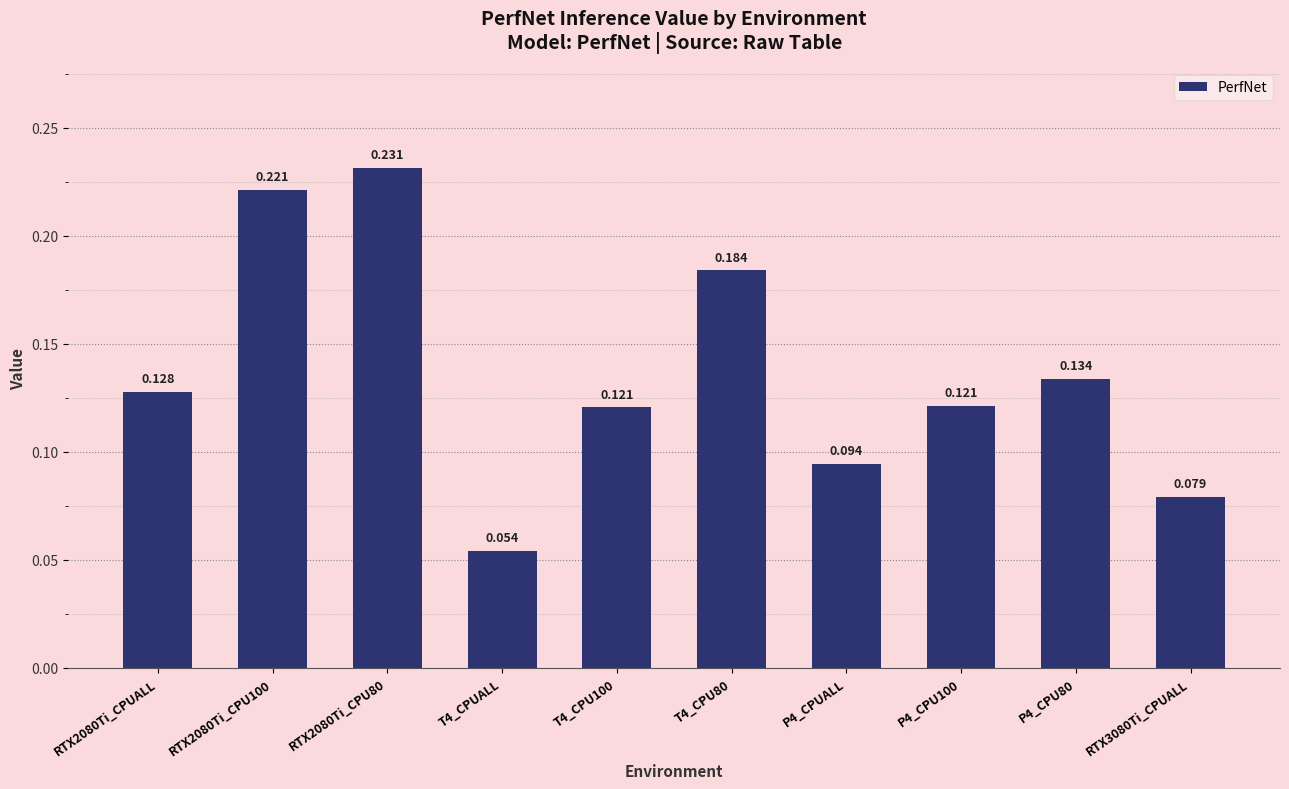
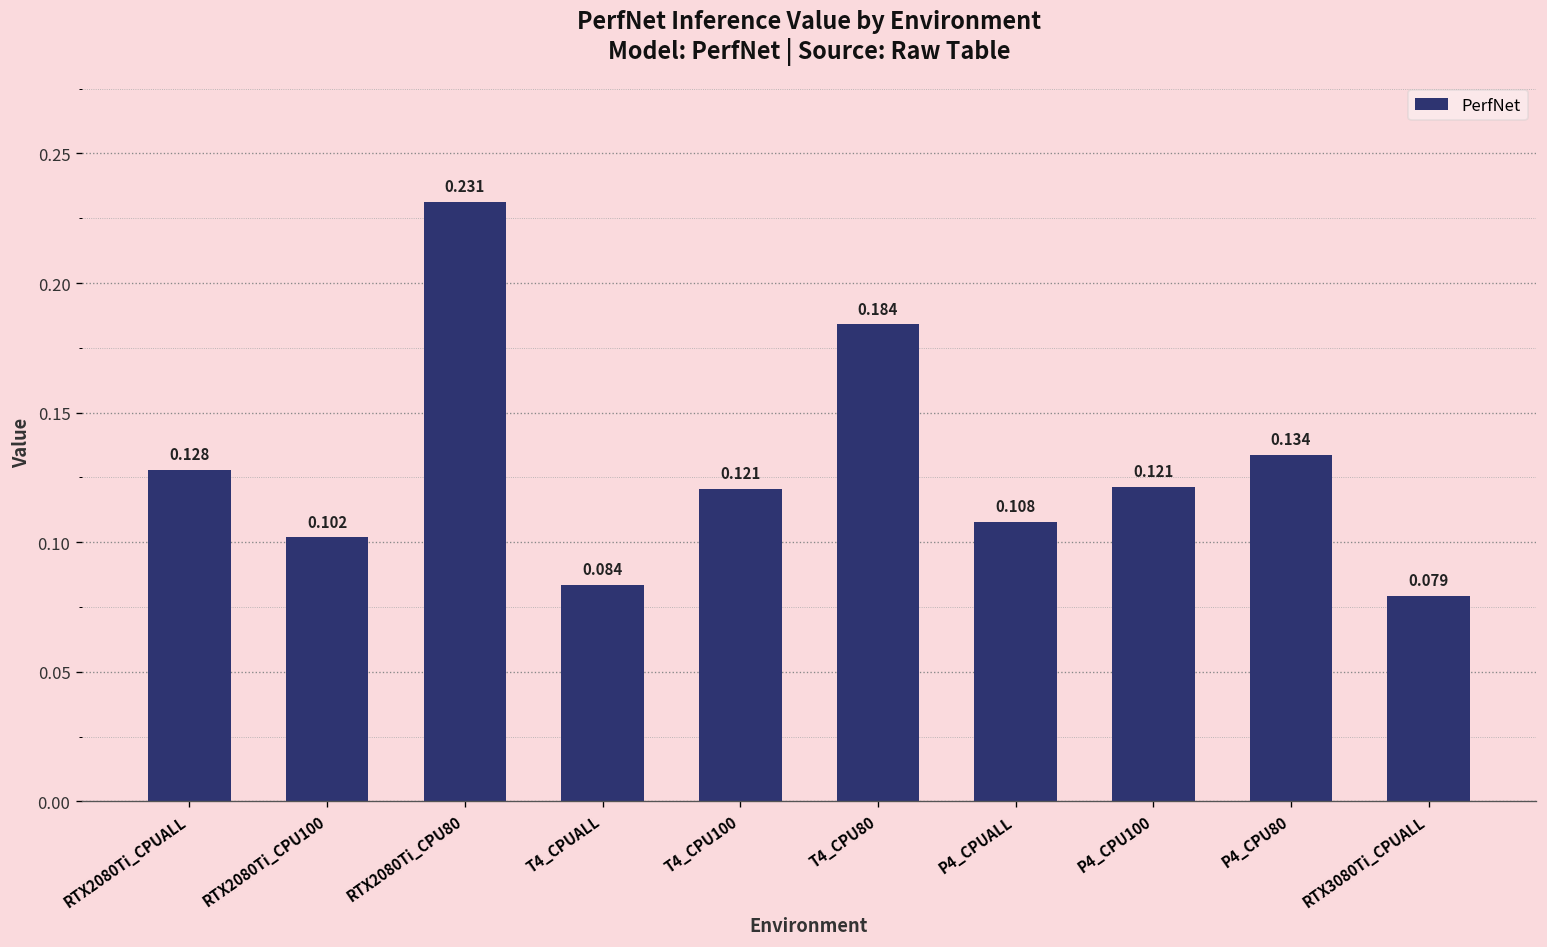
RTX2080Ti_CPU100: 0.221 -> 0.102
T4_CPUALL: 0.054 -> 0.084
P4_CPUALL: 0.094 -> 0.108
